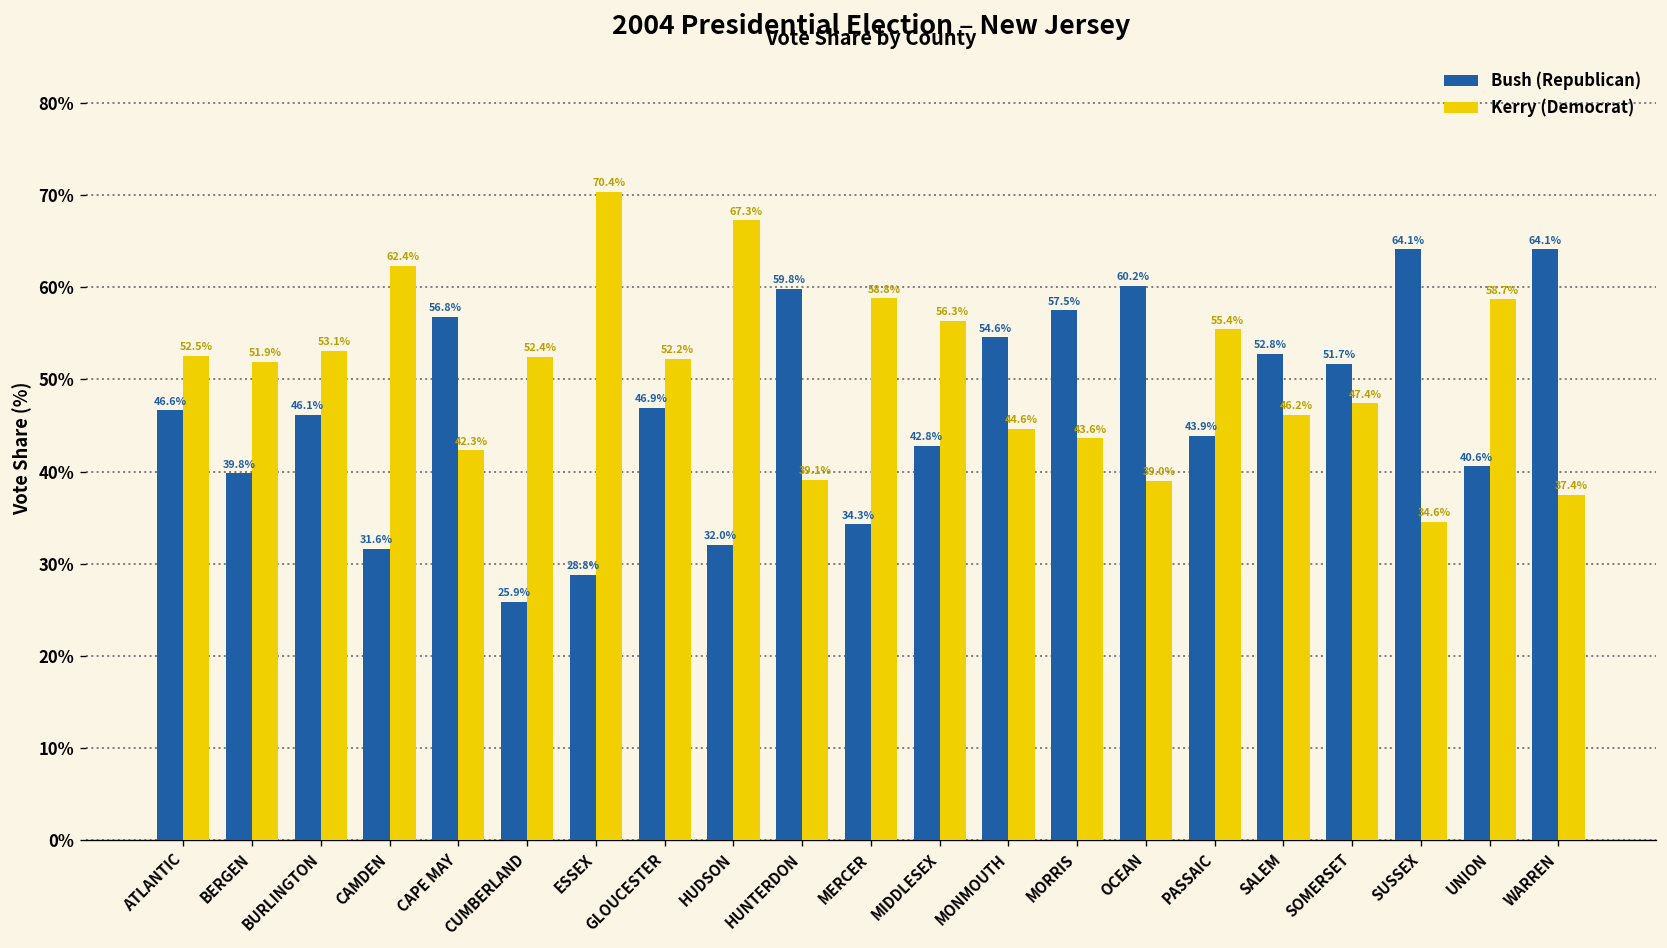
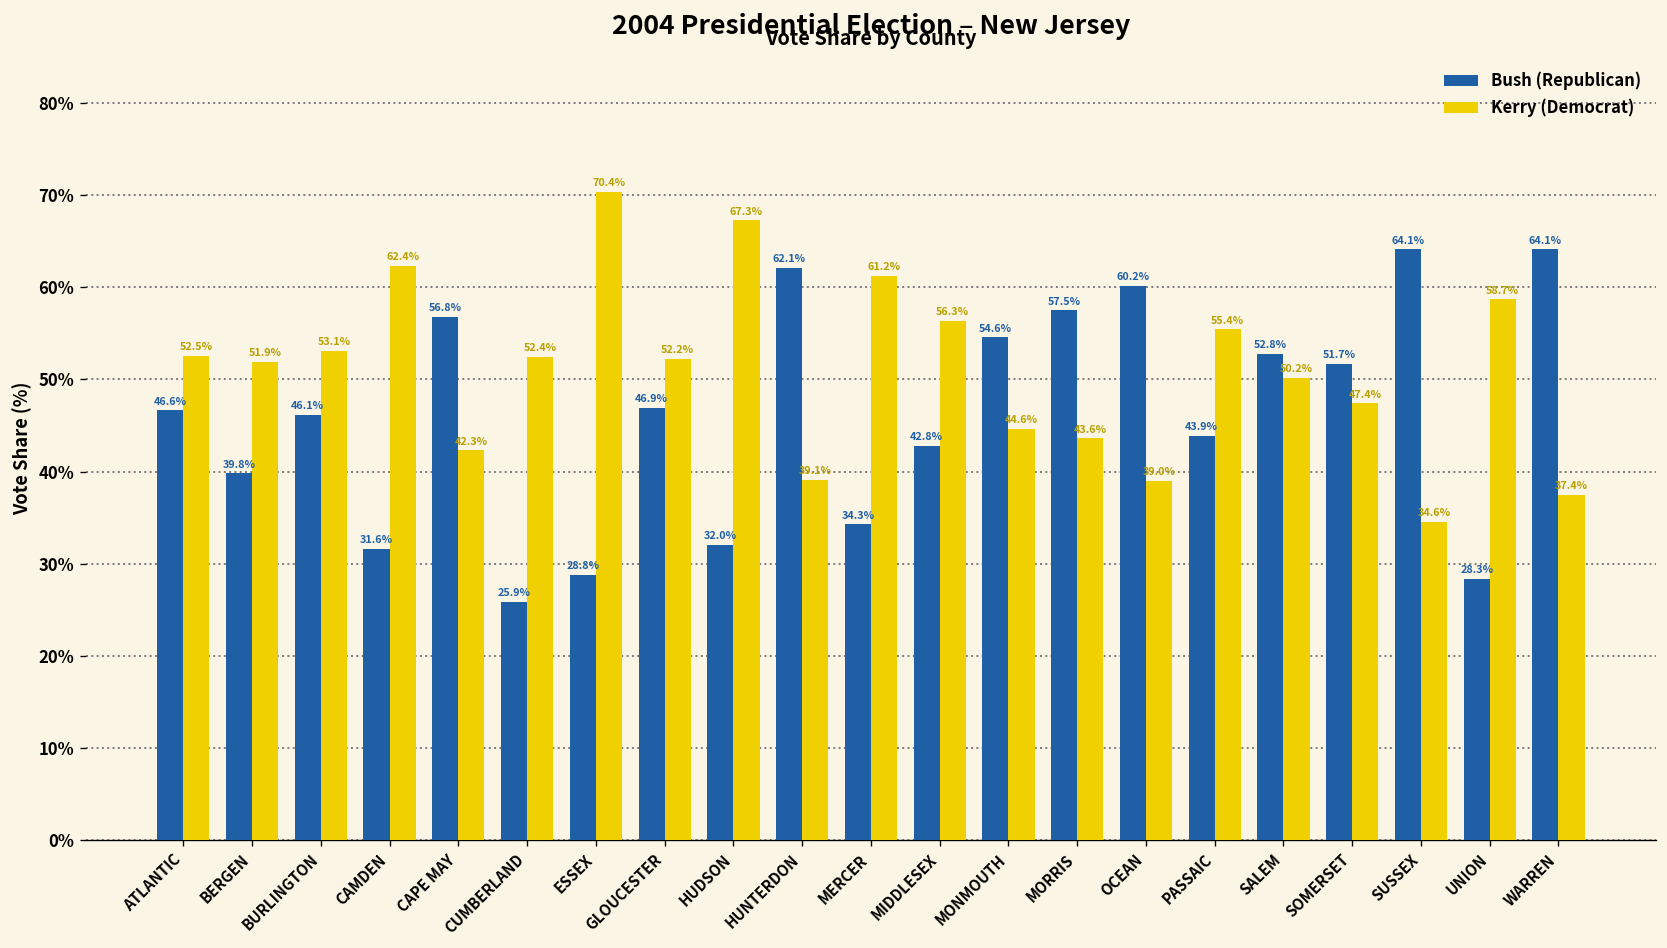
Bush (Republican), HUNTERDON: 59.8% -> 62.1%
Kerry (Democrat), MERCER: 58.8% -> 61.2%
Kerry (Democrat), SALEM: 46.2% -> 50.2%
Bush (Republican), UNION: 40.6% -> 28.3%
